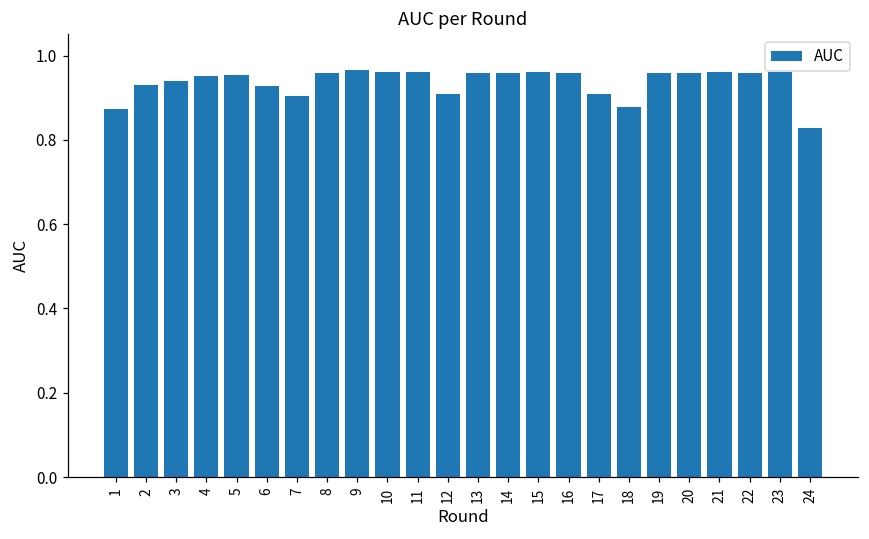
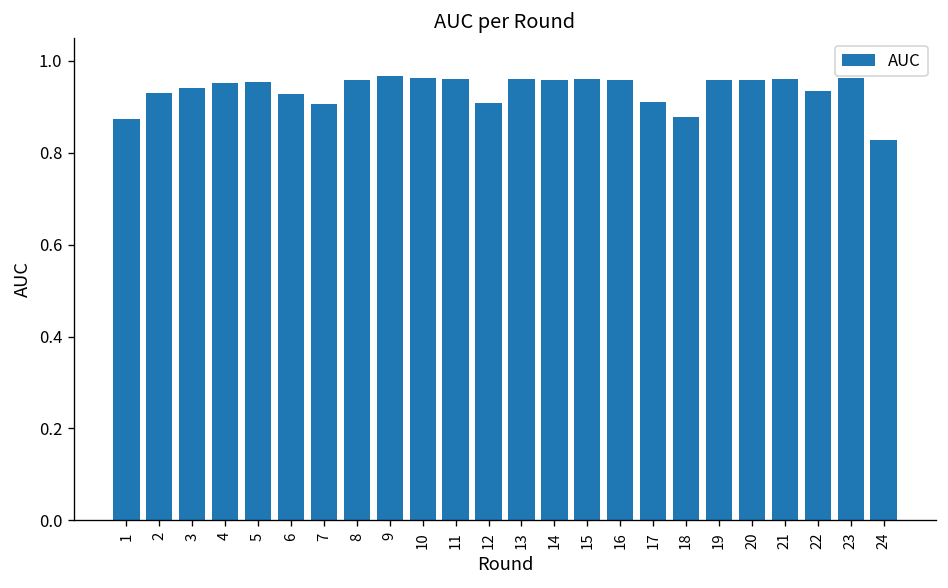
22: 0.96 -> 0.93
